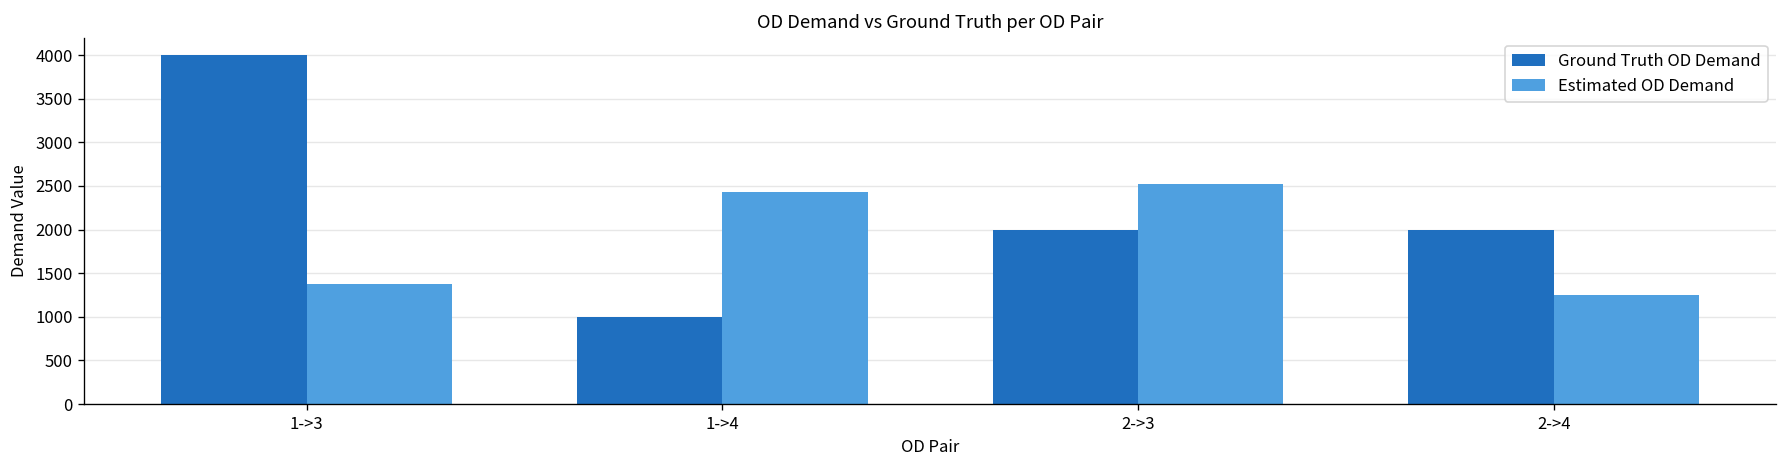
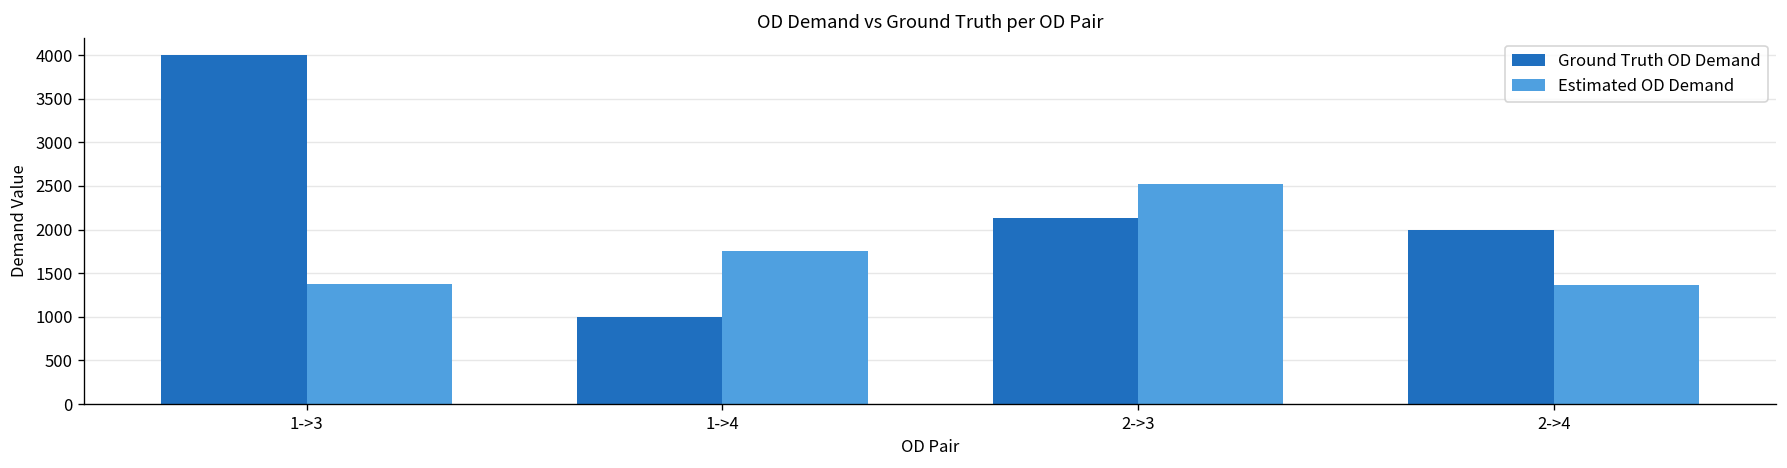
Estimated OD Demand, 1->4: 2400 -> 1800
Ground Truth OD Demand, 2->3: 2000 -> 2100
Estimated OD Demand, 2->4: 1200 -> 1400
